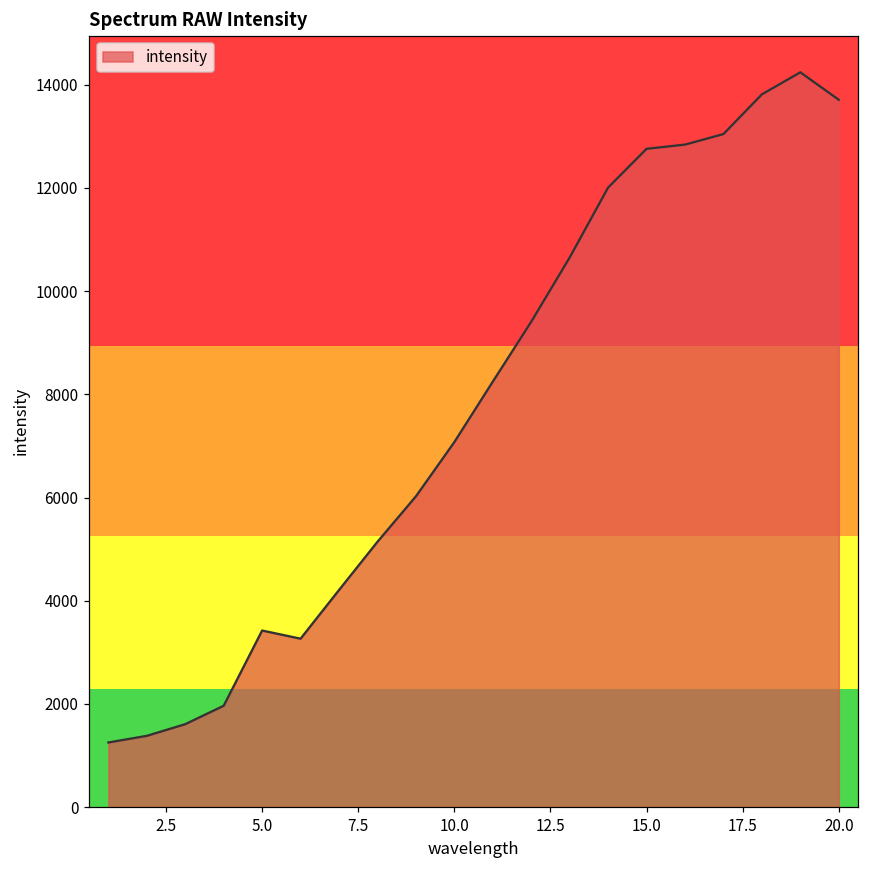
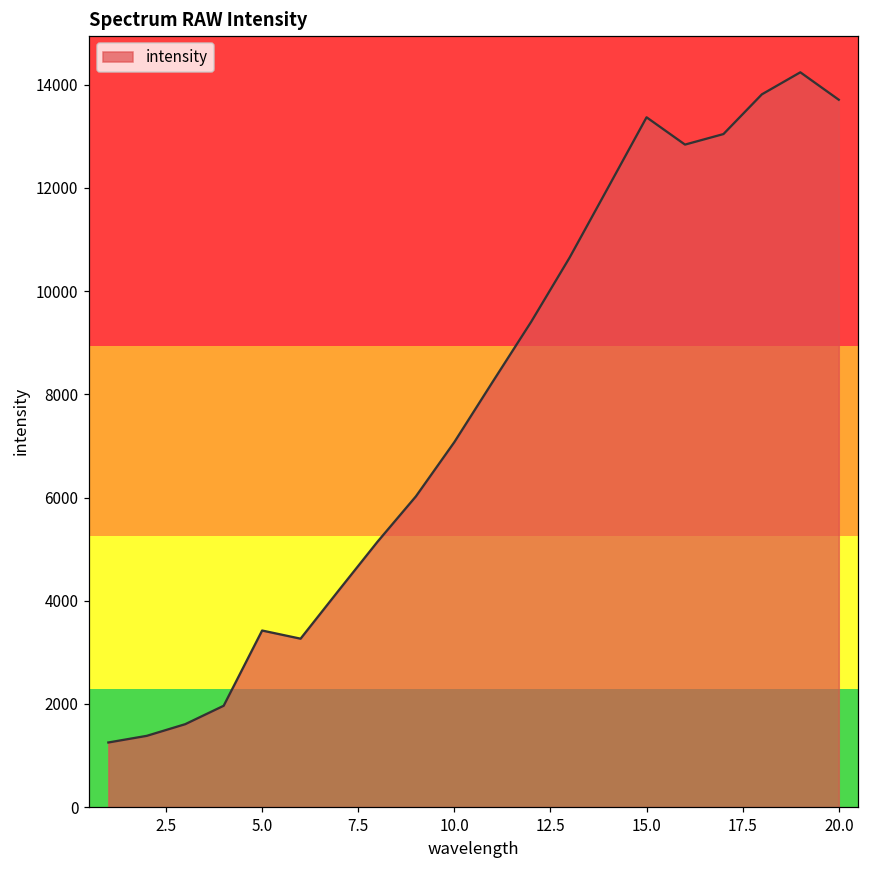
15.0: 12800 -> 13400
